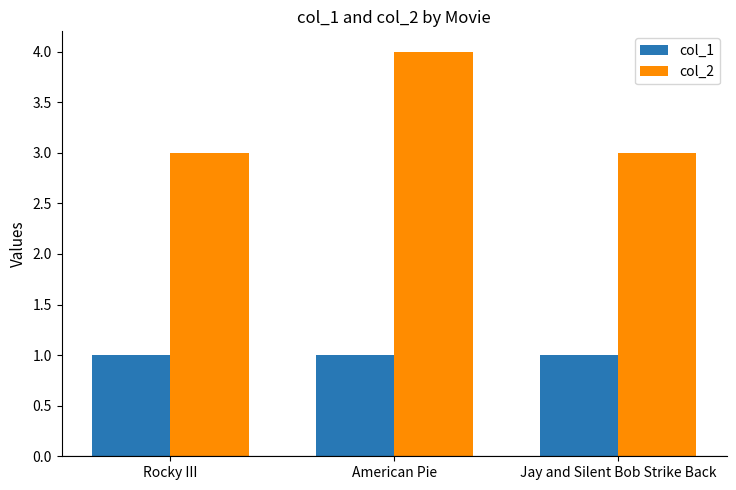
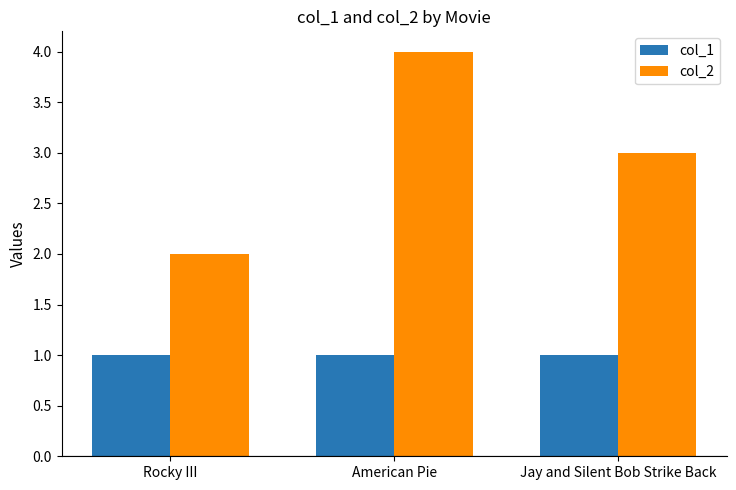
col_2, Rocky III: 3 -> 2
